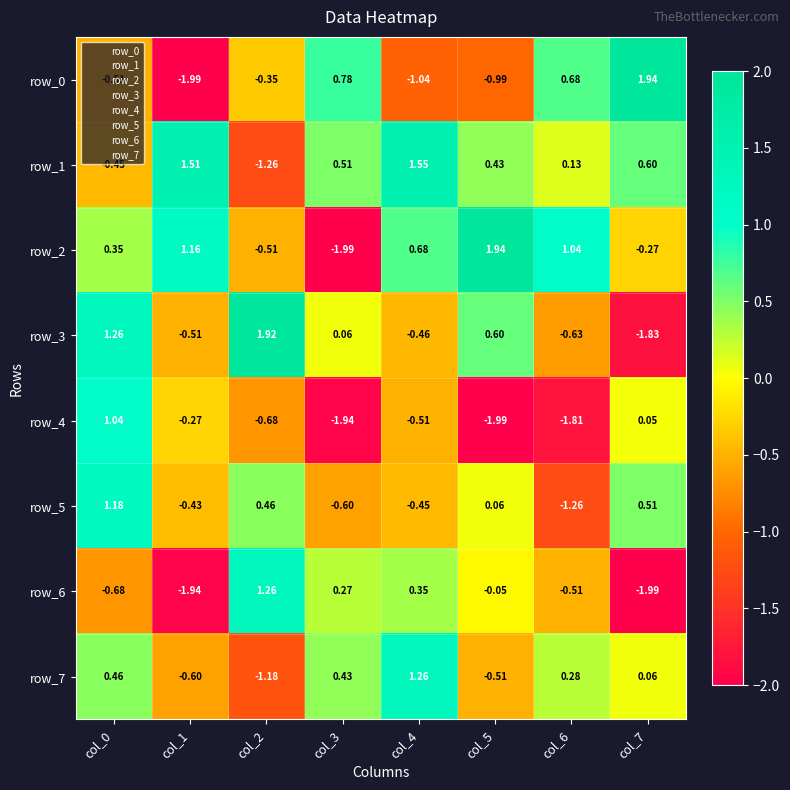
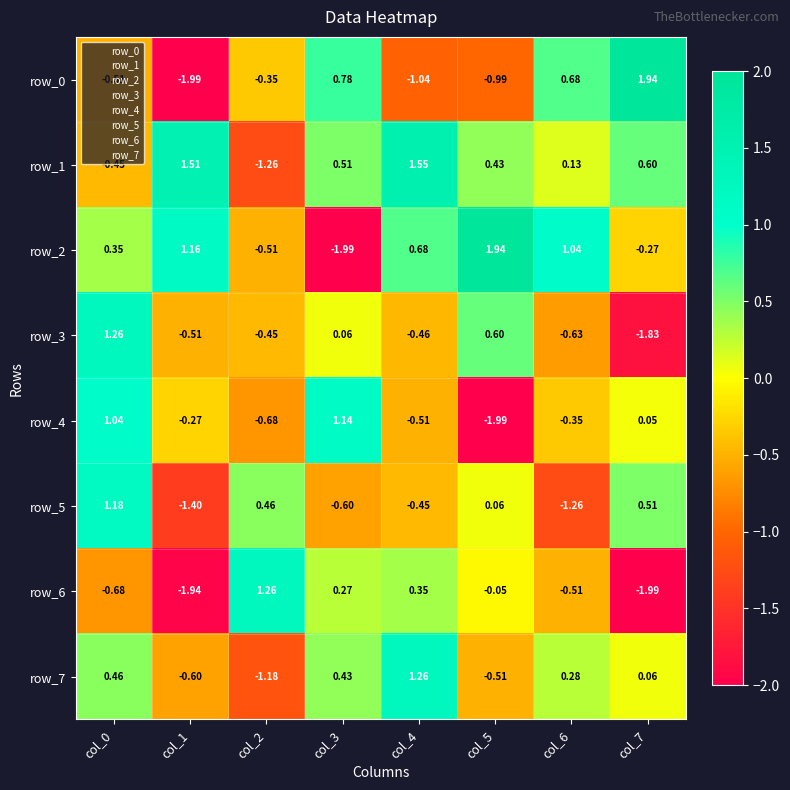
row_3, col_2: 1.92 -> -0.45
row_4, col_3: -1.94 -> 1.14
row_4, col_6: -1.81 -> -0.35
row_5, col_1: -0.43 -> -1.40
